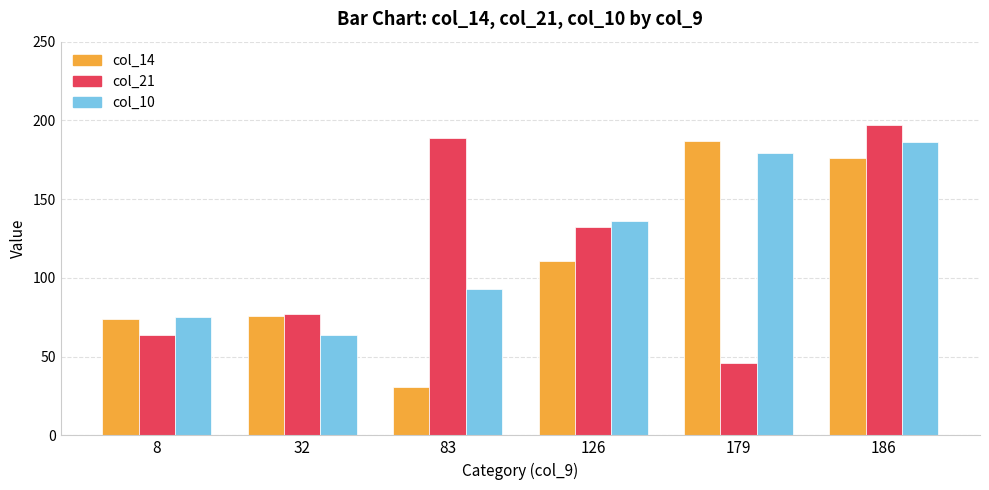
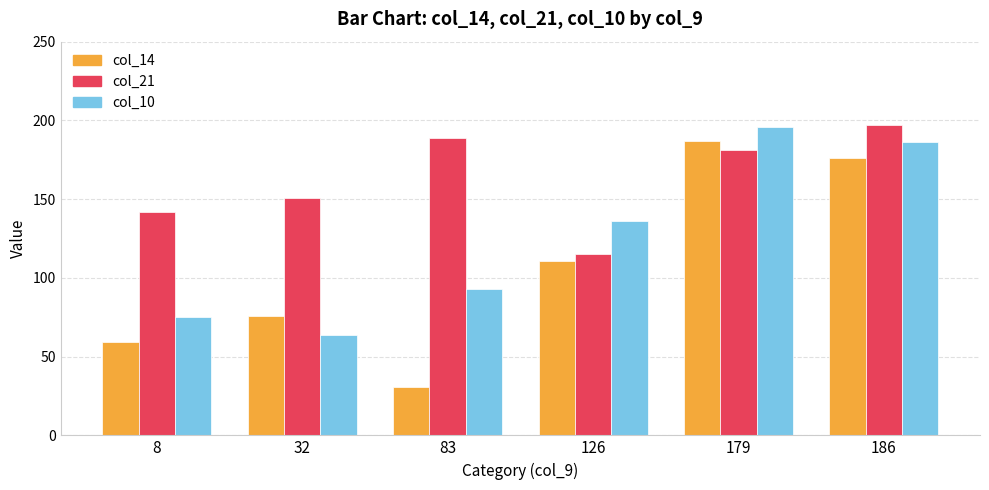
col_14, 8: 74 -> 59
col_21, 8: 64 -> 142
col_21, 32: 77 -> 151
col_21, 126: 132 -> 115
col_21, 179: 46 -> 181
col_10, 179: 179 -> 196
